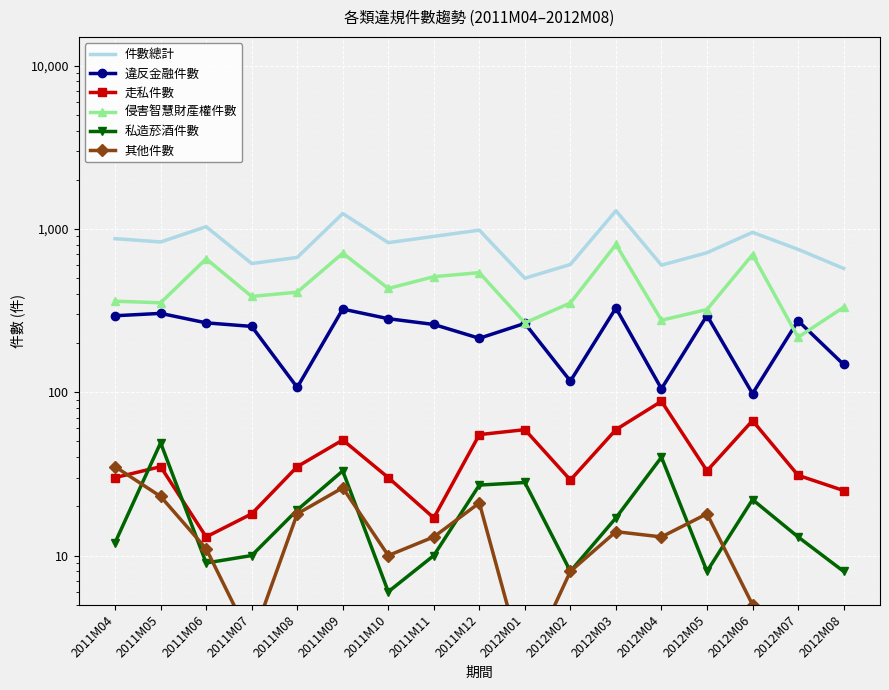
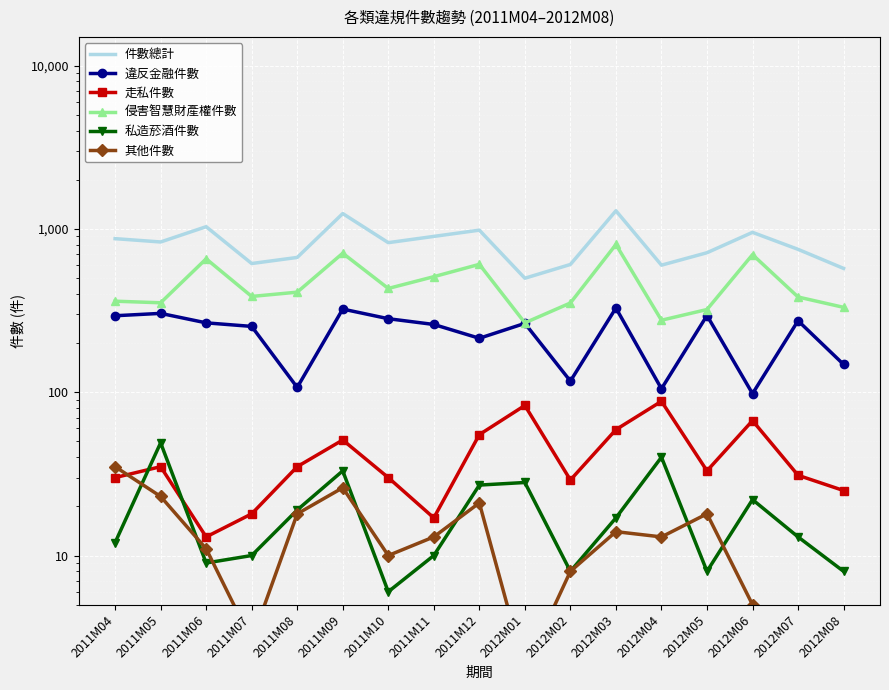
侵害智慧財產權件數, 2011M12: 540 -> 610
走私件數, 2012M01: 59 -> 80
侵害智慧財產權件數, 2012M07: 220 -> 380
